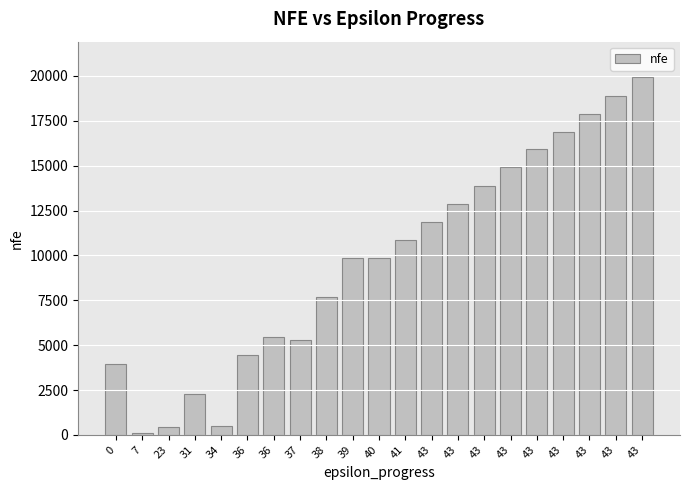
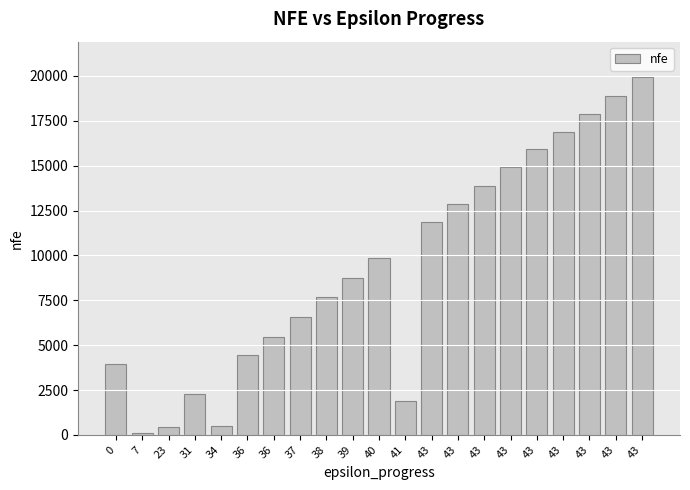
37: 5300 -> 6600
39: 9900 -> 8800
41: 10900 -> 1900
